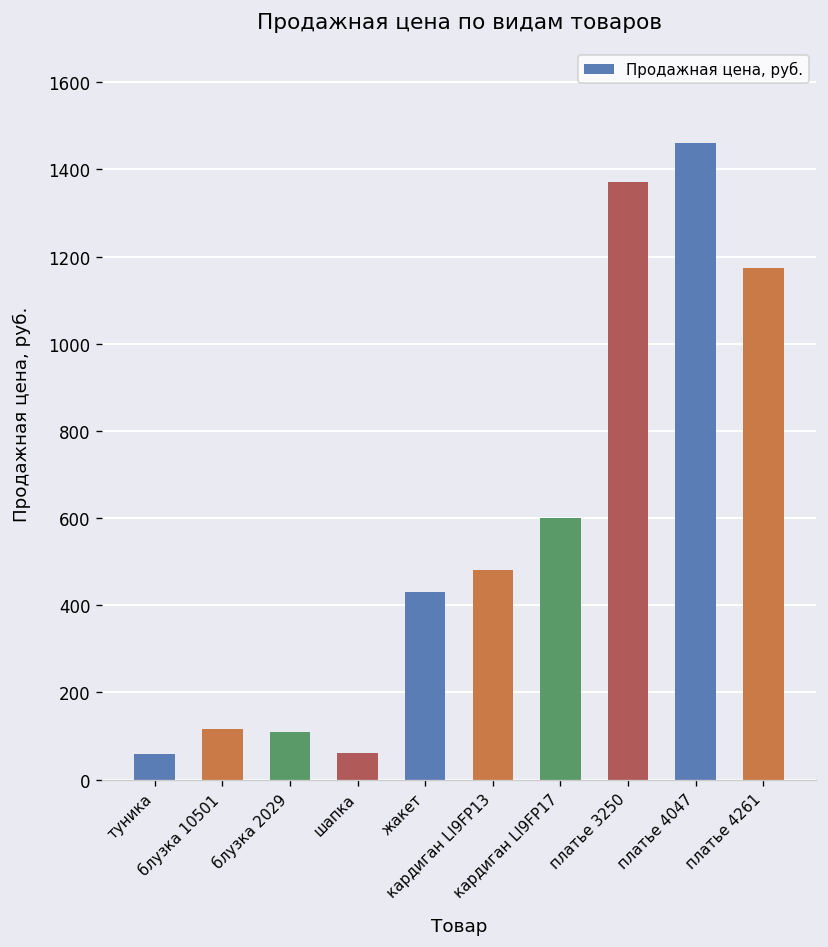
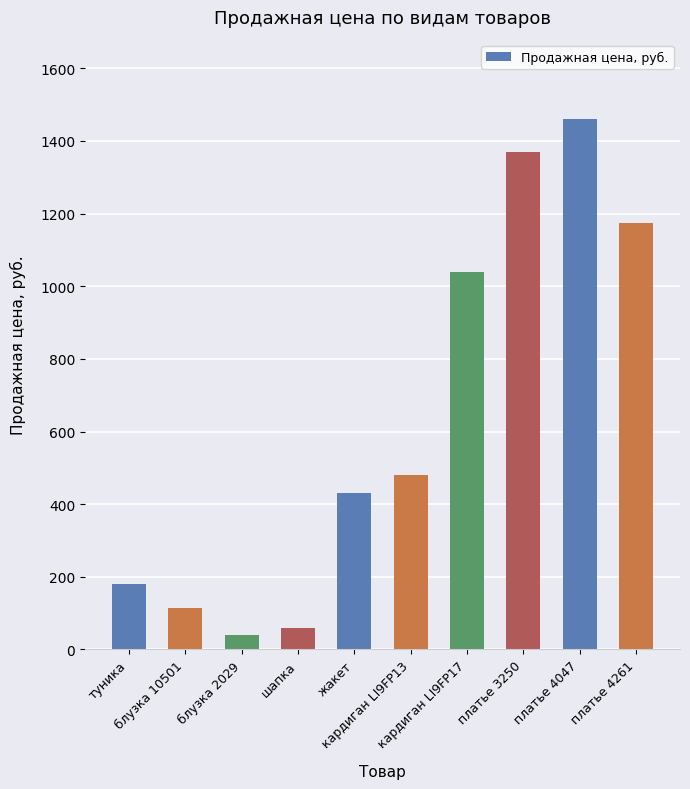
туника: 60 -> 180
блузка 2029: 110 -> 40
кардиган LI9FP17: 600 -> 1040
